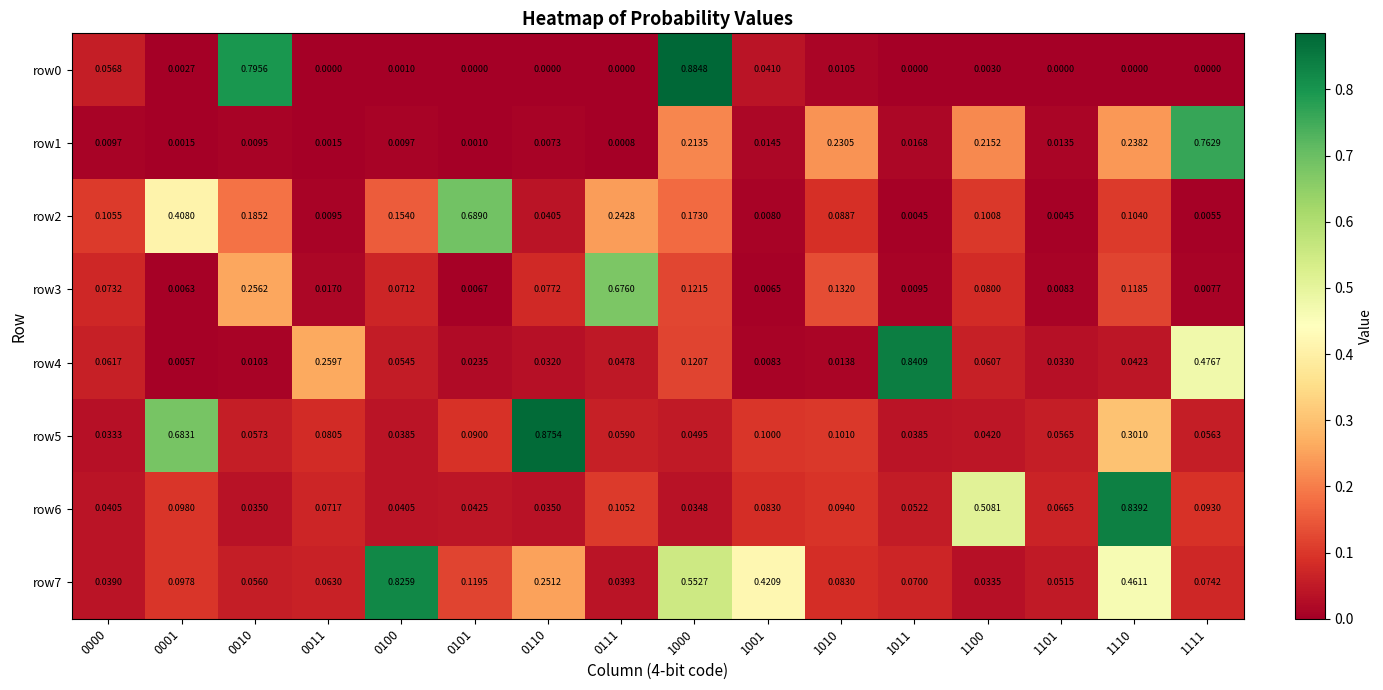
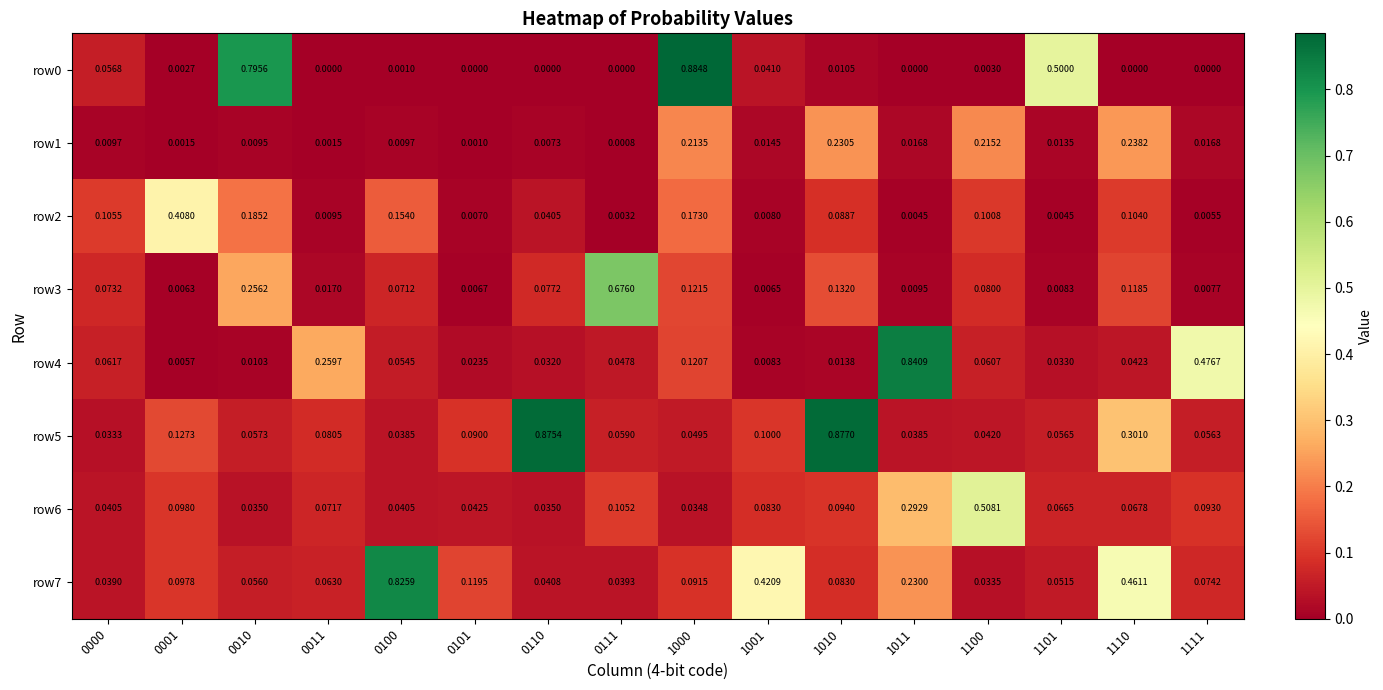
row0, 1101: 0.0000 -> 0.5000
row1, 1111: 0.7629 -> 0.0168
row2, 0101: 0.6890 -> 0.0070
row2, 0111: 0.2428 -> 0.0032
row5, 0001: 0.6831 -> 0.1273
row5, 1010: 0.1010 -> 0.8770
row6, 1011: 0.0522 -> 0.2929
row6, 1110: 0.8392 -> 0.0678
row7, 0110: 0.2512 -> 0.0408
row7, 1000: 0.5527 -> 0.0915
row7, 1011: 0.0700 -> 0.2300
